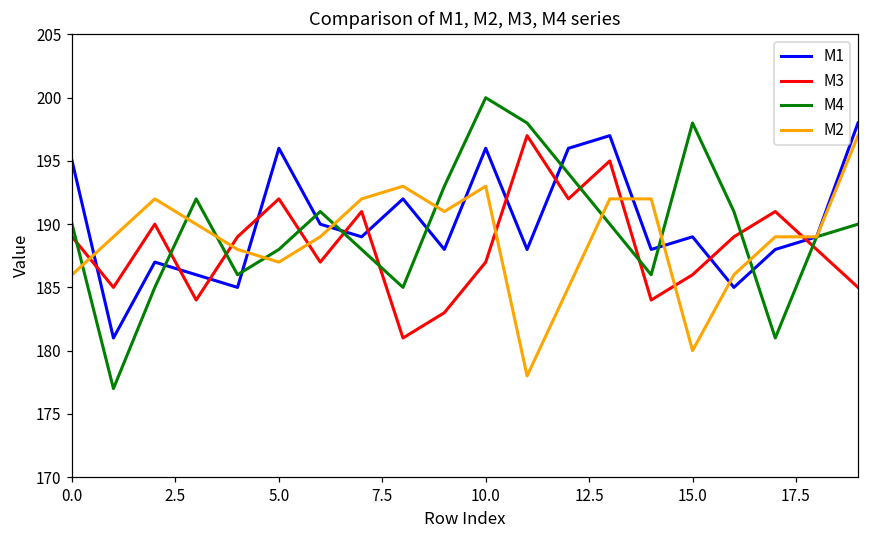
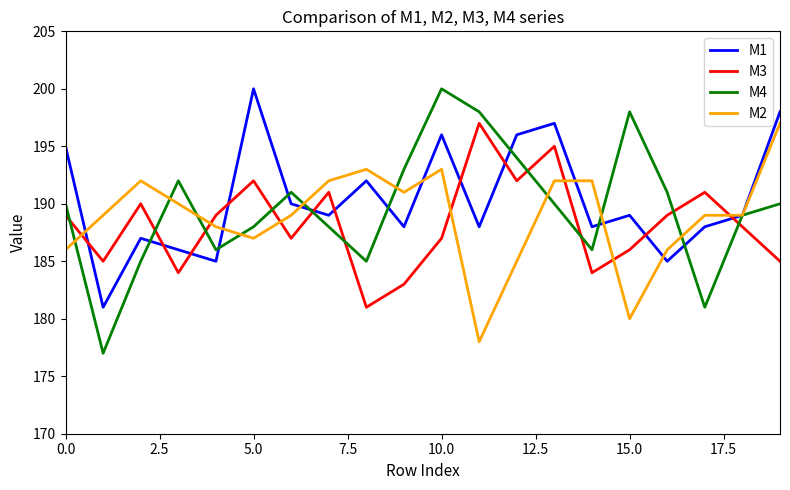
M1, 5.0: 196 -> 200
